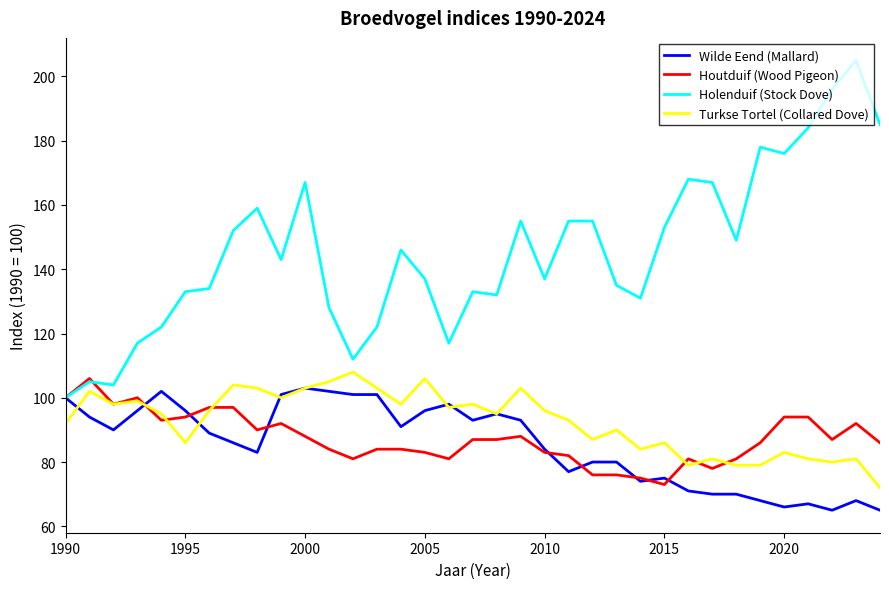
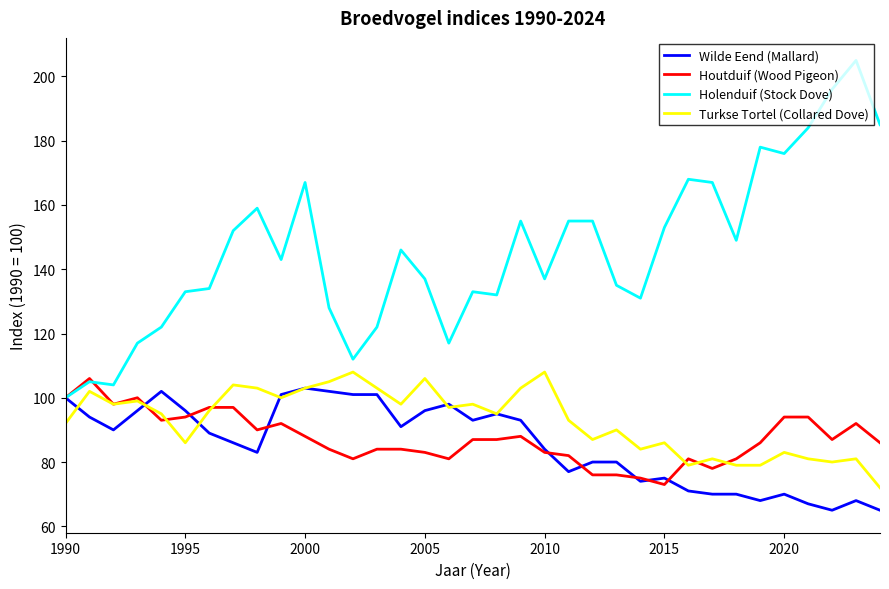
Turkse Tortel (Collared Dove), 2010: 96 -> 108
Wilde Eend (Mallard), 2020: 66 -> 70
